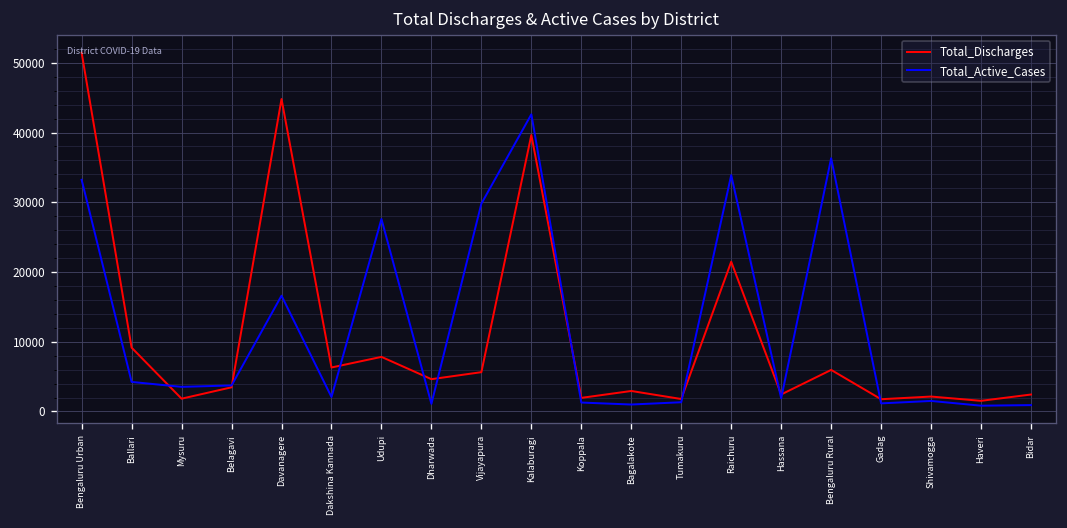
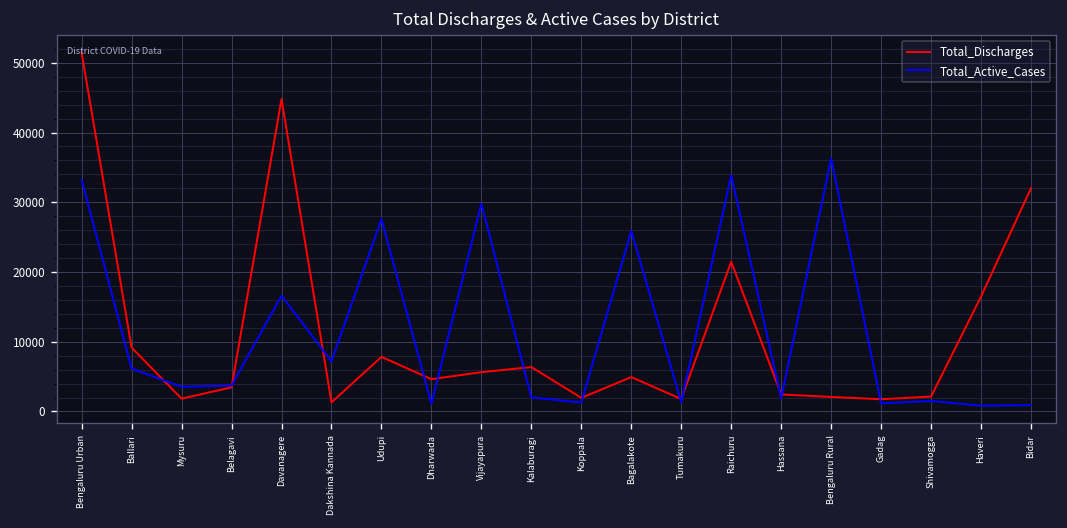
Total_Active_Cases, Ballari: 4000 -> 6000
Total_Discharges, Dakshina Kannada: 6000 -> 1000
Total_Active_Cases, Dakshina Kannada: 2000 -> 7000
Total_Discharges, Kalaburagi: 40000 -> 6000
Total_Active_Cases, Kalaburagi: 43000 -> 2000
Total_Discharges, Bagalakote: 3000 -> 5000
Total_Active_Cases, Bagalakote: 1000 -> 26000
Total_Discharges, Bengaluru Rural: 6000 -> 2000
Total_Discharges, Haveri: 2000 -> 16000
Total_Discharges, Bidar: 2000 -> 32000
